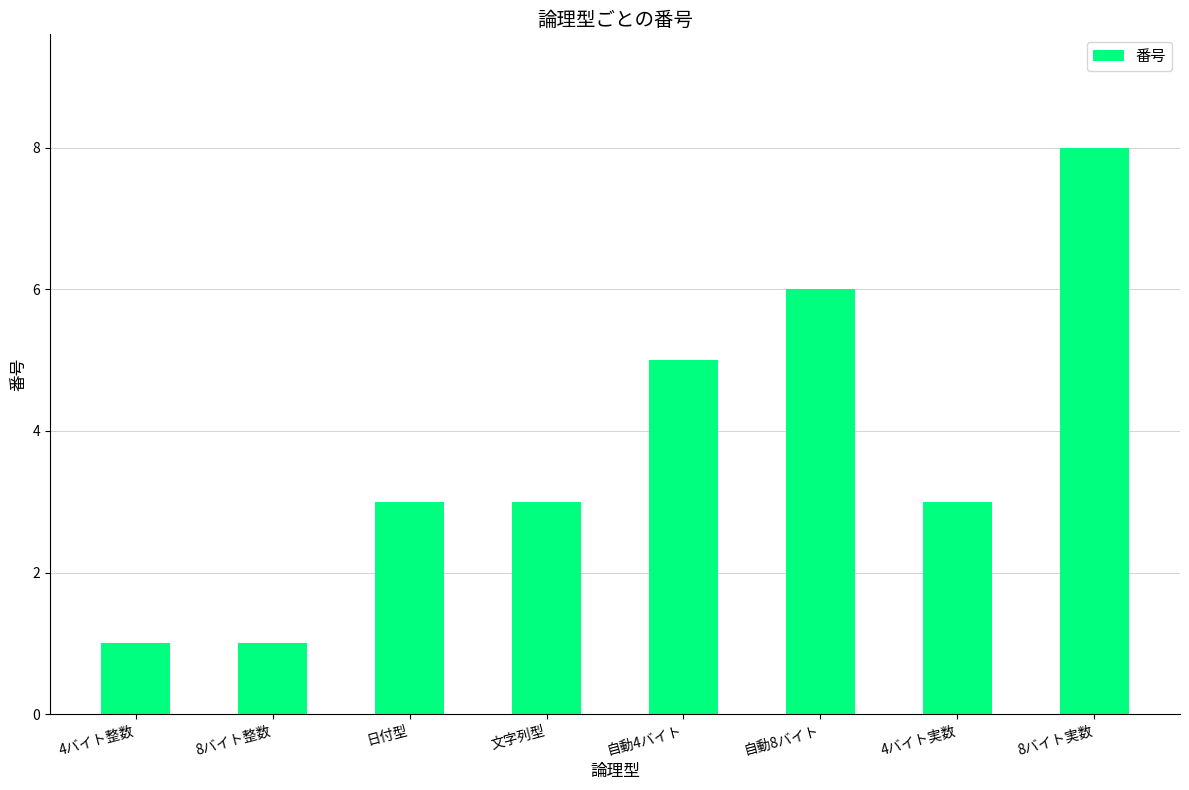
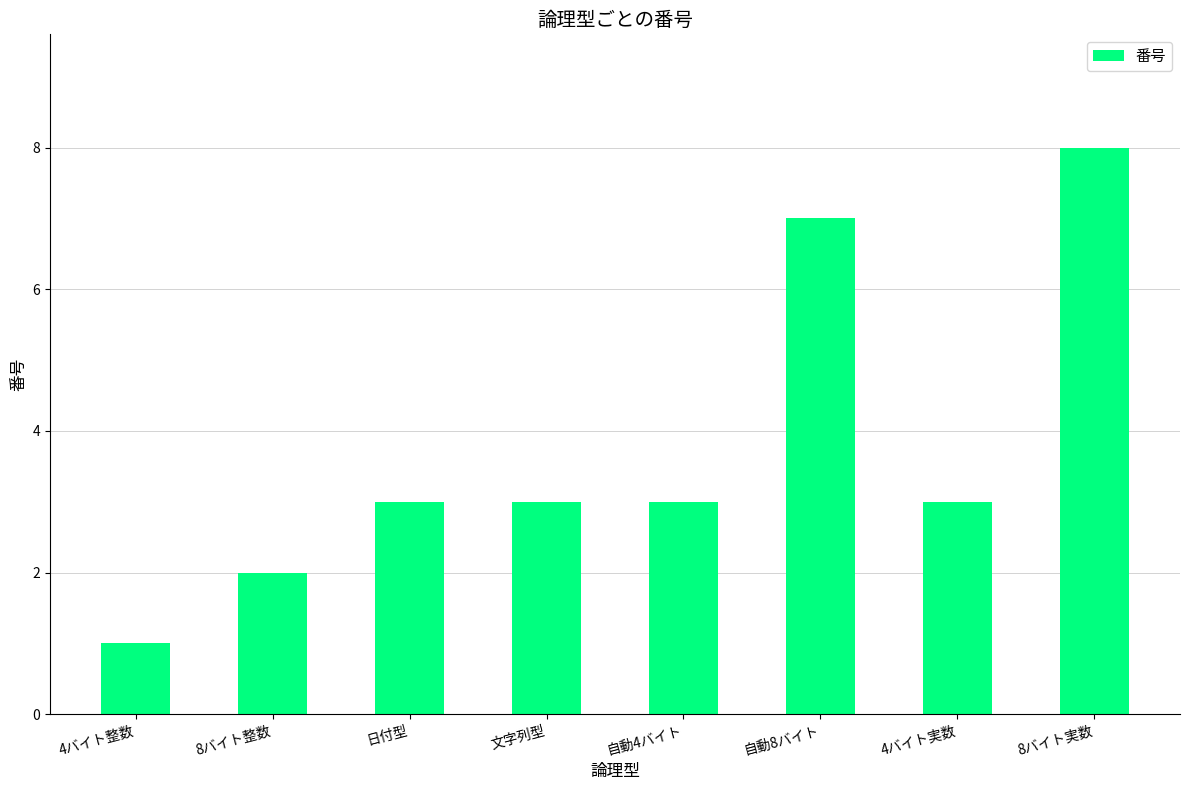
8バイト整数: 1 -> 2
自動4バイト: 5 -> 3
自動8バイト: 6 -> 7
